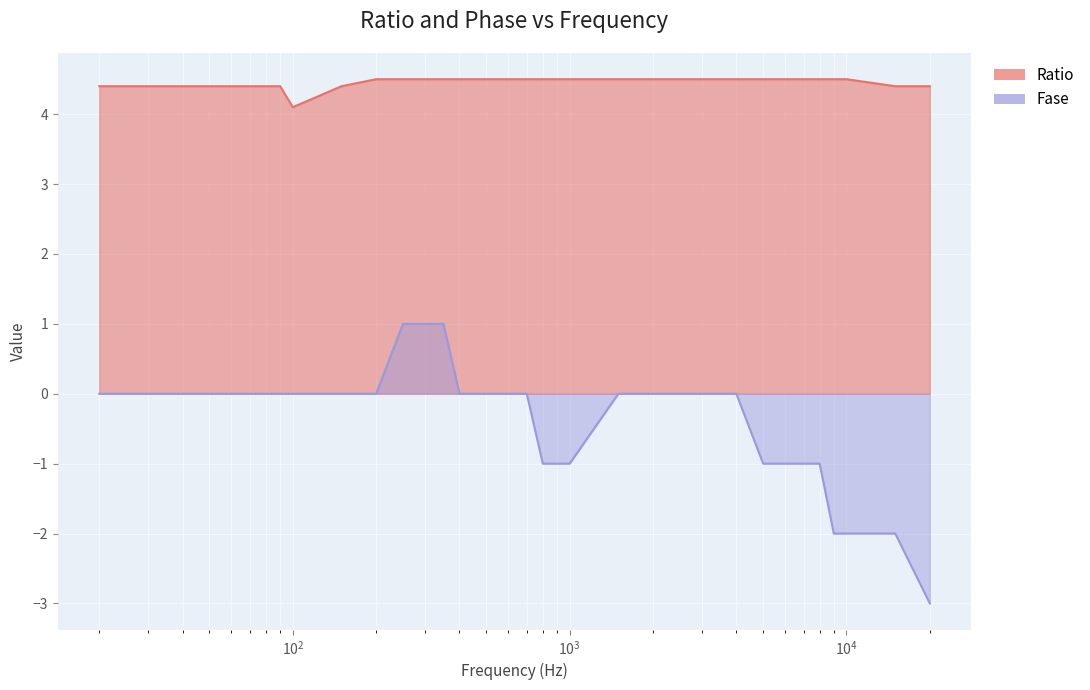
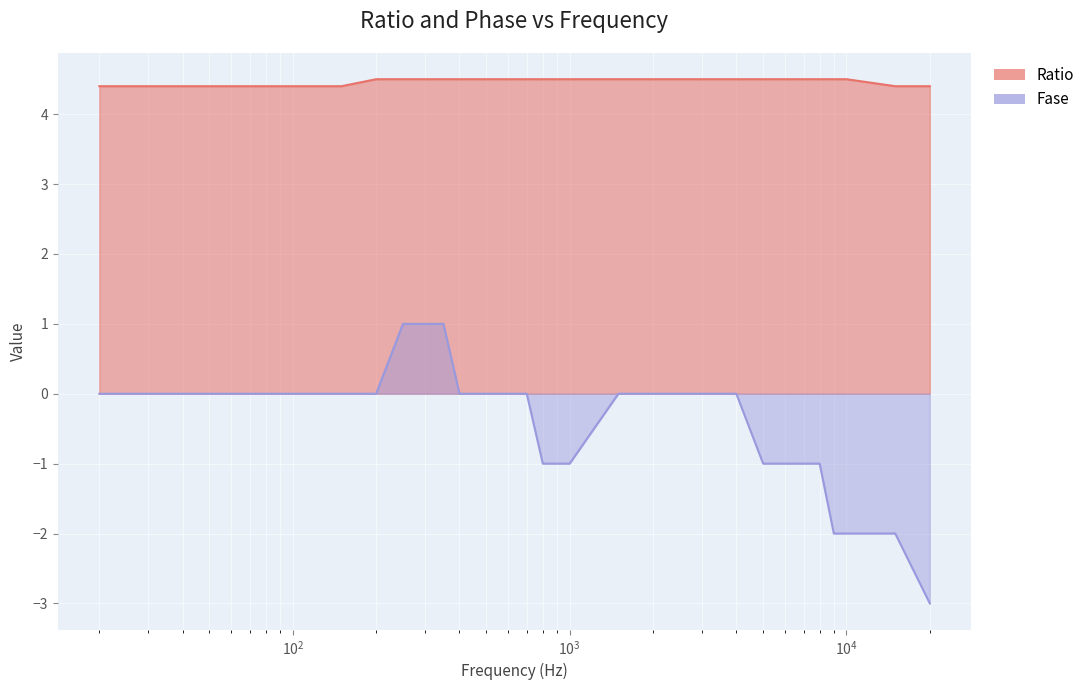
Ratio, 10^2: 4.1 -> 4.4
